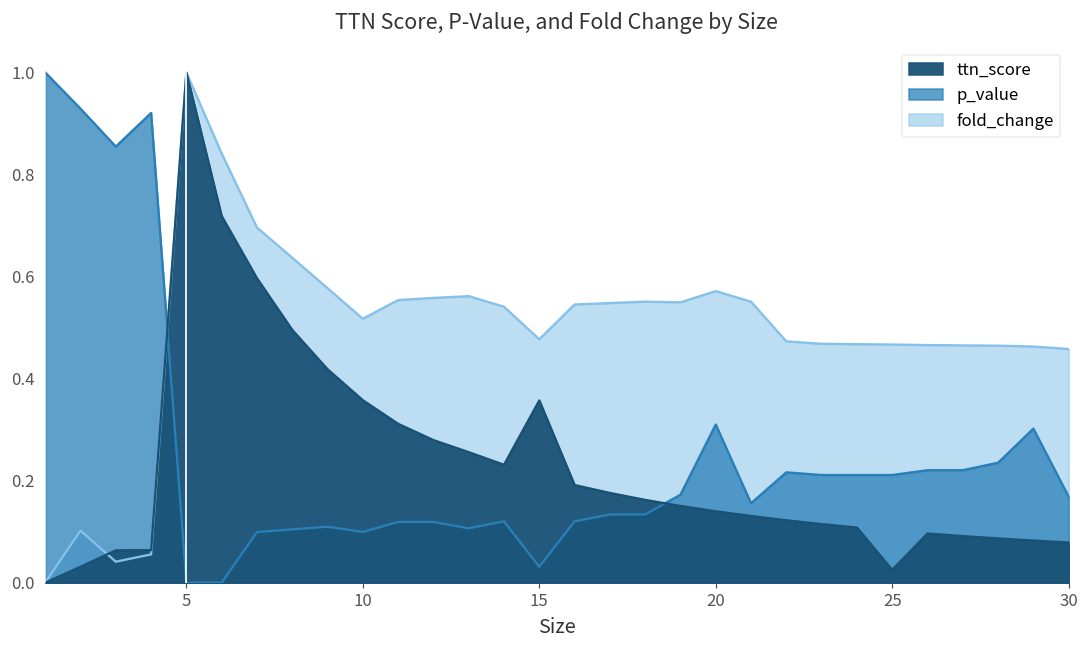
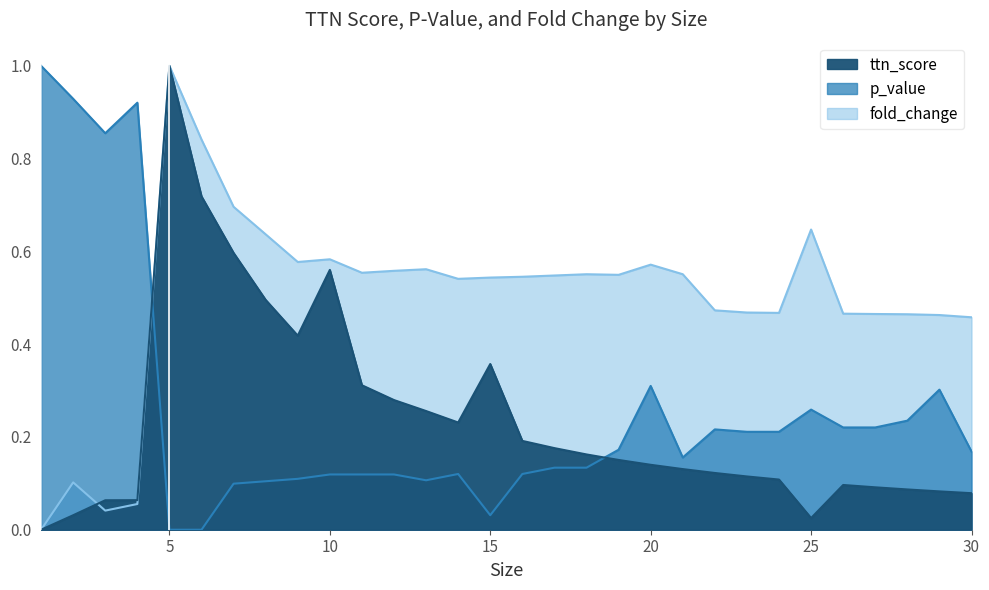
fold_change, 10: 0.52 -> 0.58
p_value, 10: 0.10 -> 0.12
ttn_score, 10: 0.36 -> 0.56
fold_change, 15: 0.48 -> 0.54
fold_change, 25: 0.47 -> 0.65
p_value, 25: 0.21 -> 0.26
